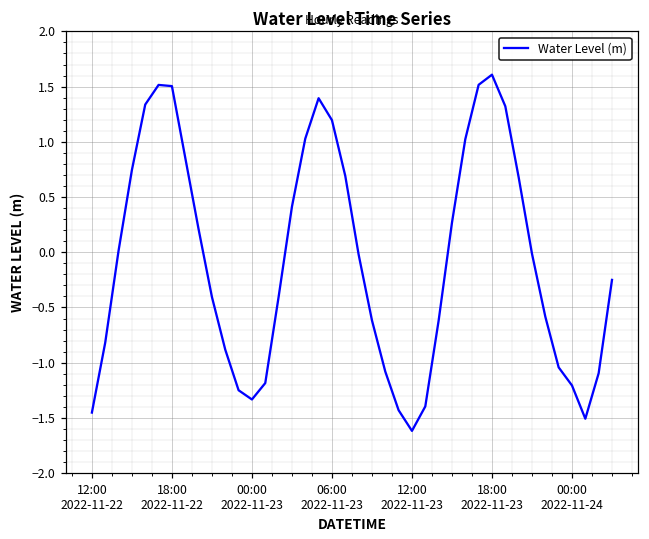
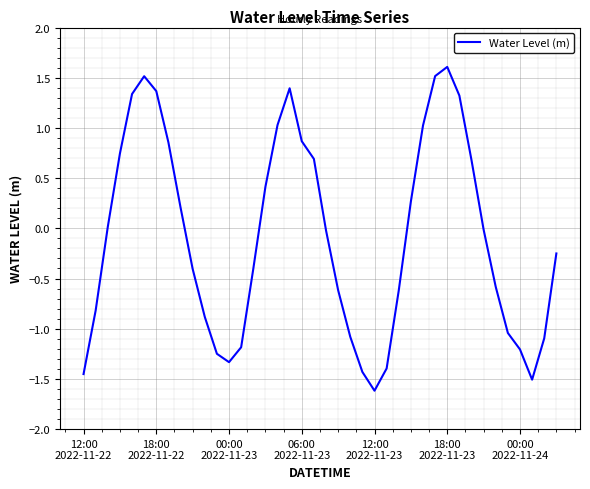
18:00 2022-11-22: 1.50 -> 1.37
06:00 2022-11-23: 1.20 -> 0.87
